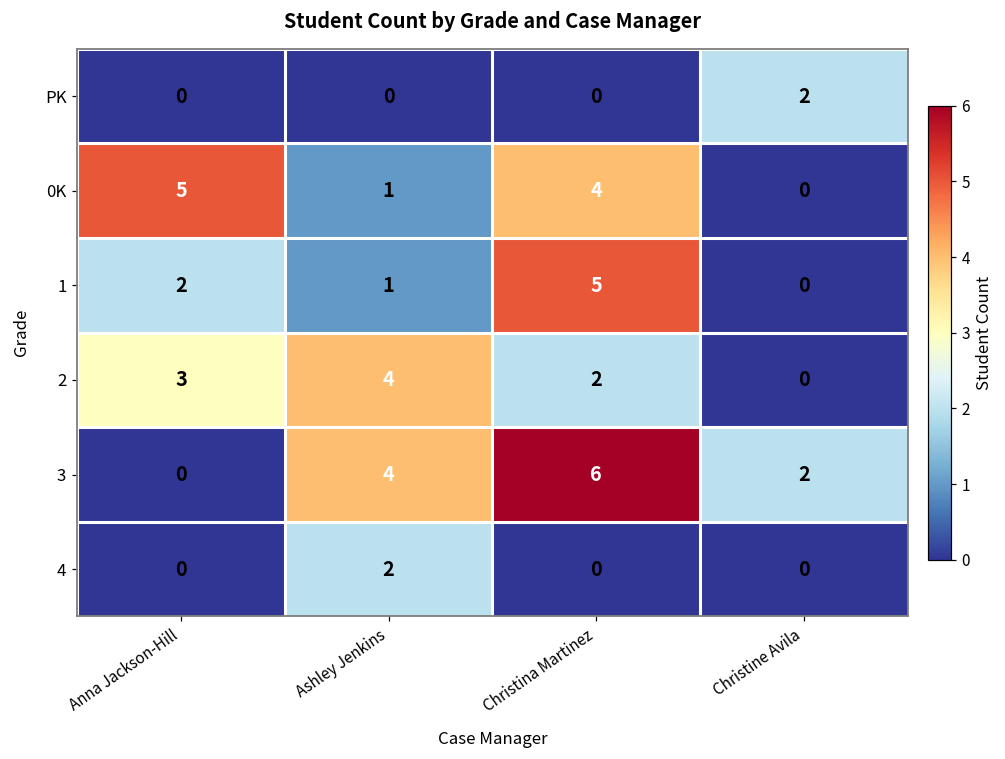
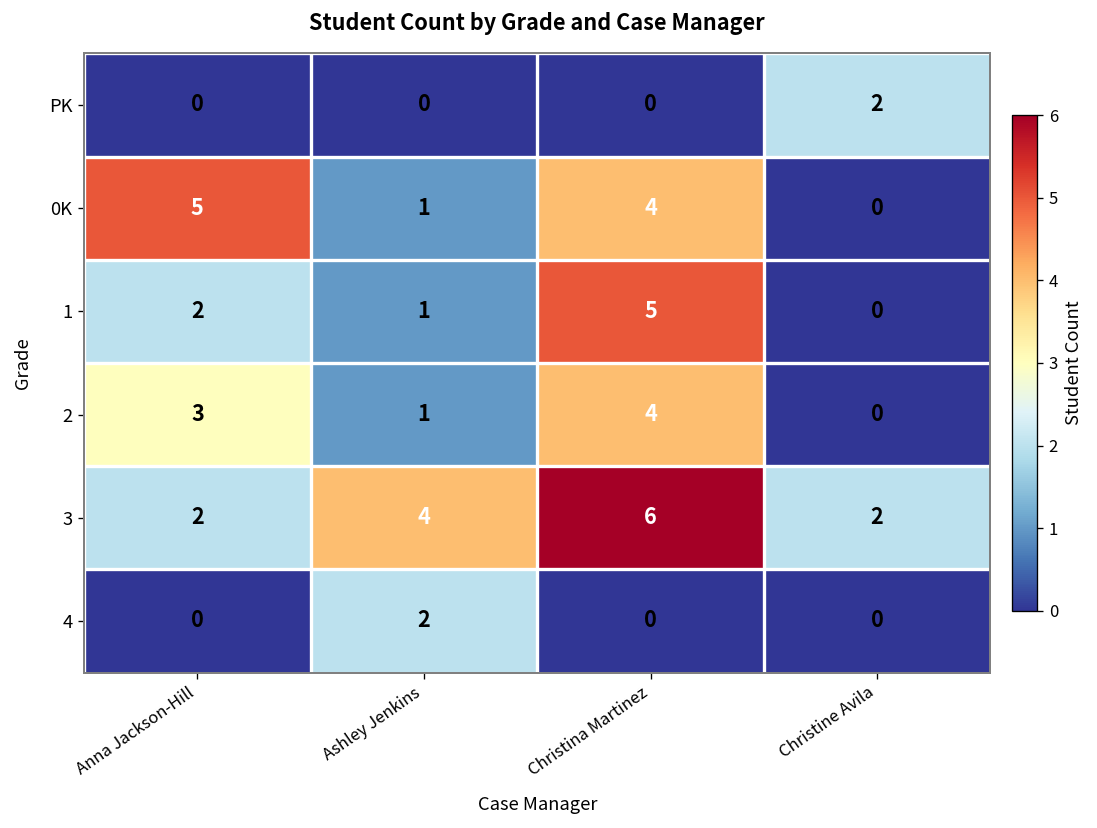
2, Ashley Jenkins: 4 -> 1
2, Christina Martinez: 2 -> 4
3, Anna Jackson-Hill: 0 -> 2
